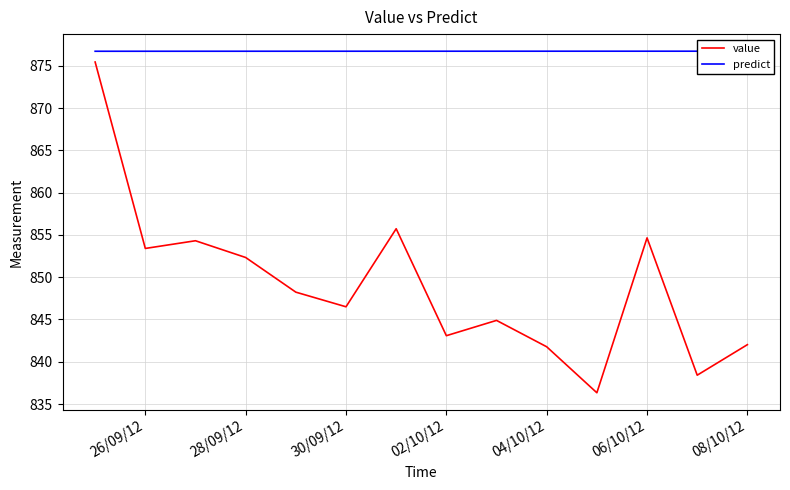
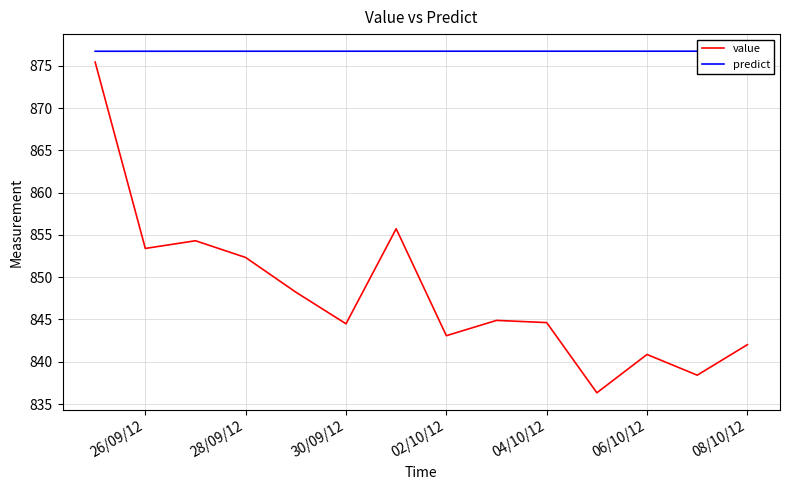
value, 30/09/12: 847 -> 844
value, 04/10/12: 842 -> 845
value, 06/10/12: 855 -> 841
